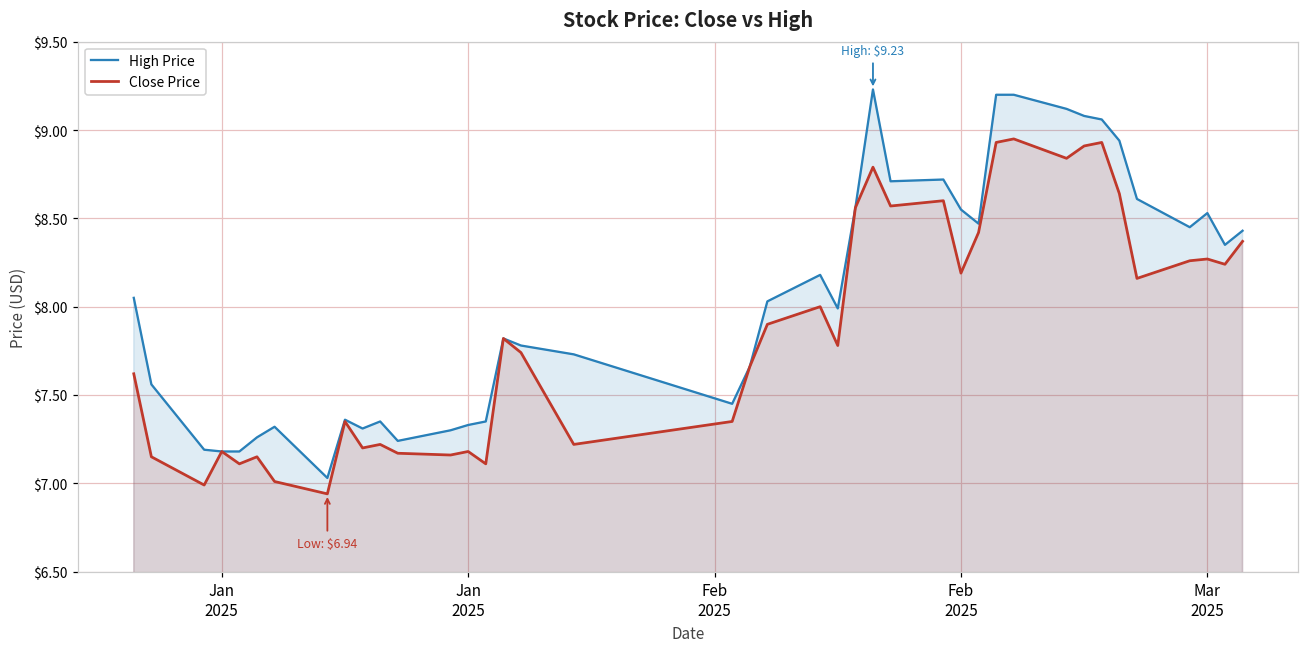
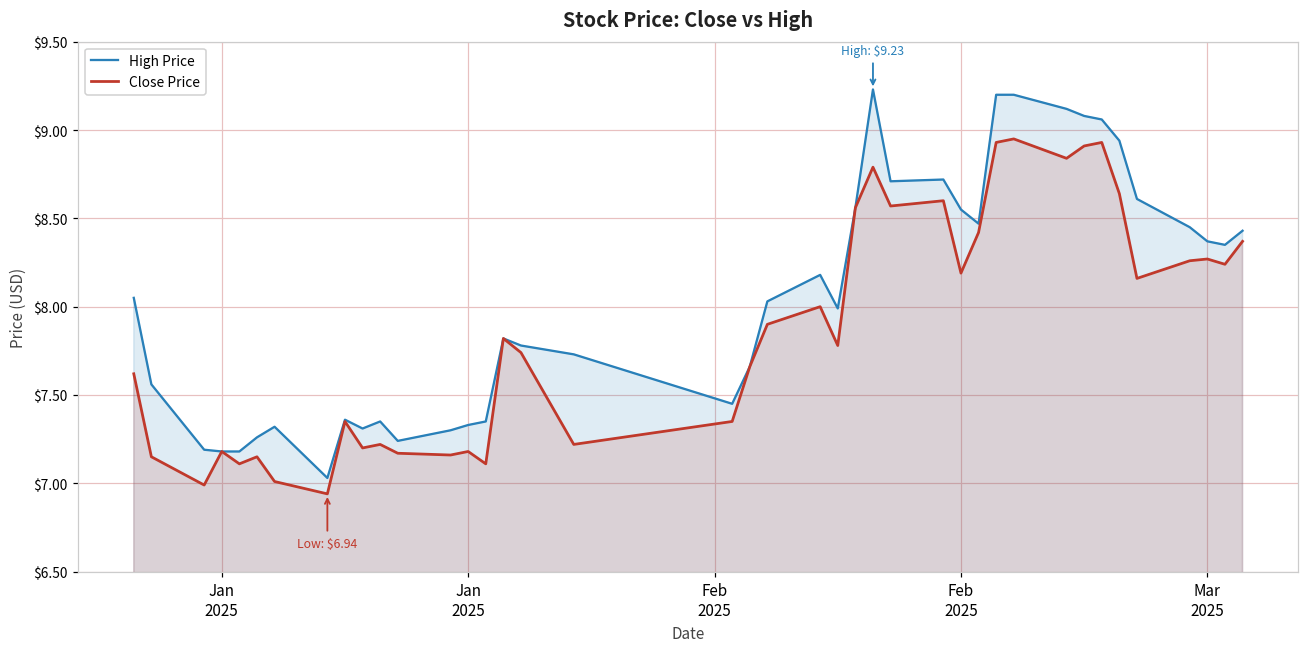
High Price, Mar 2025: $8.53 -> $8.37
